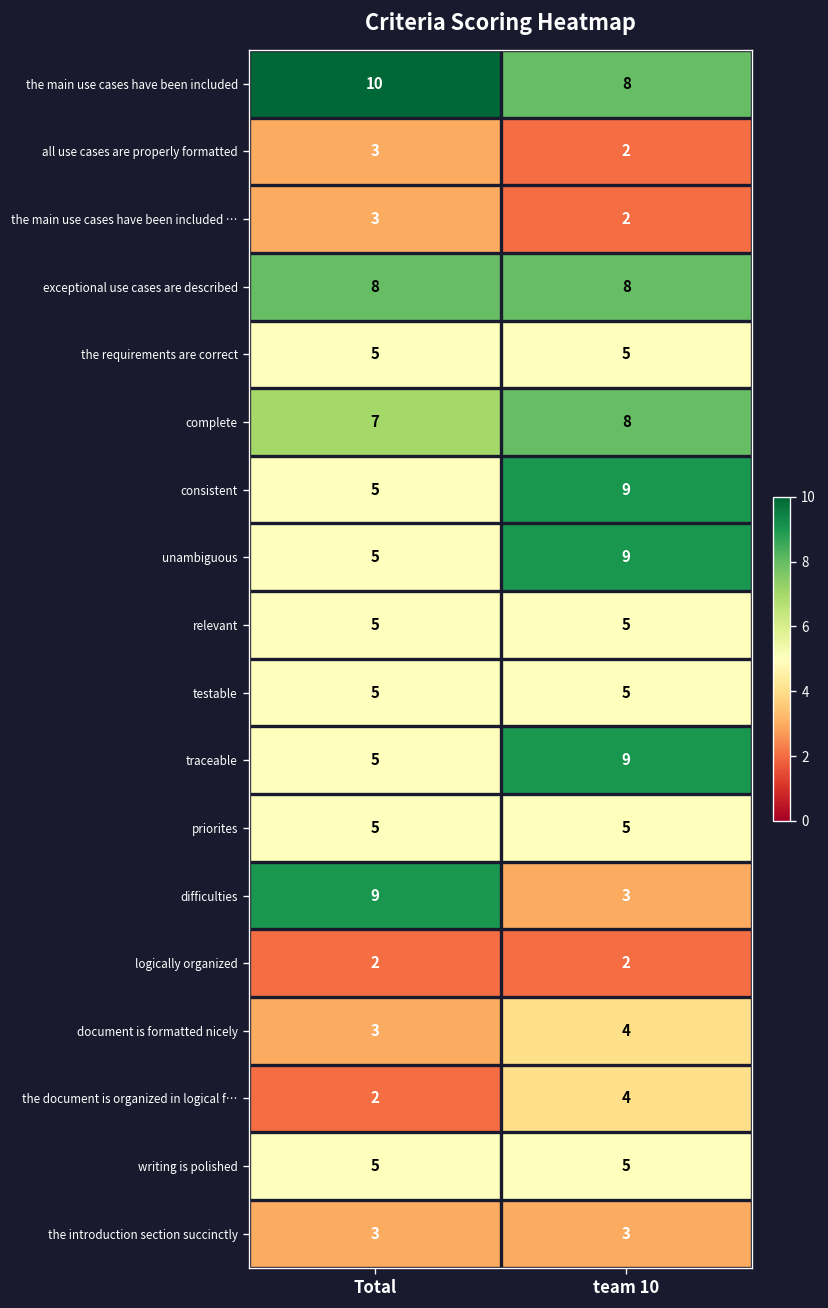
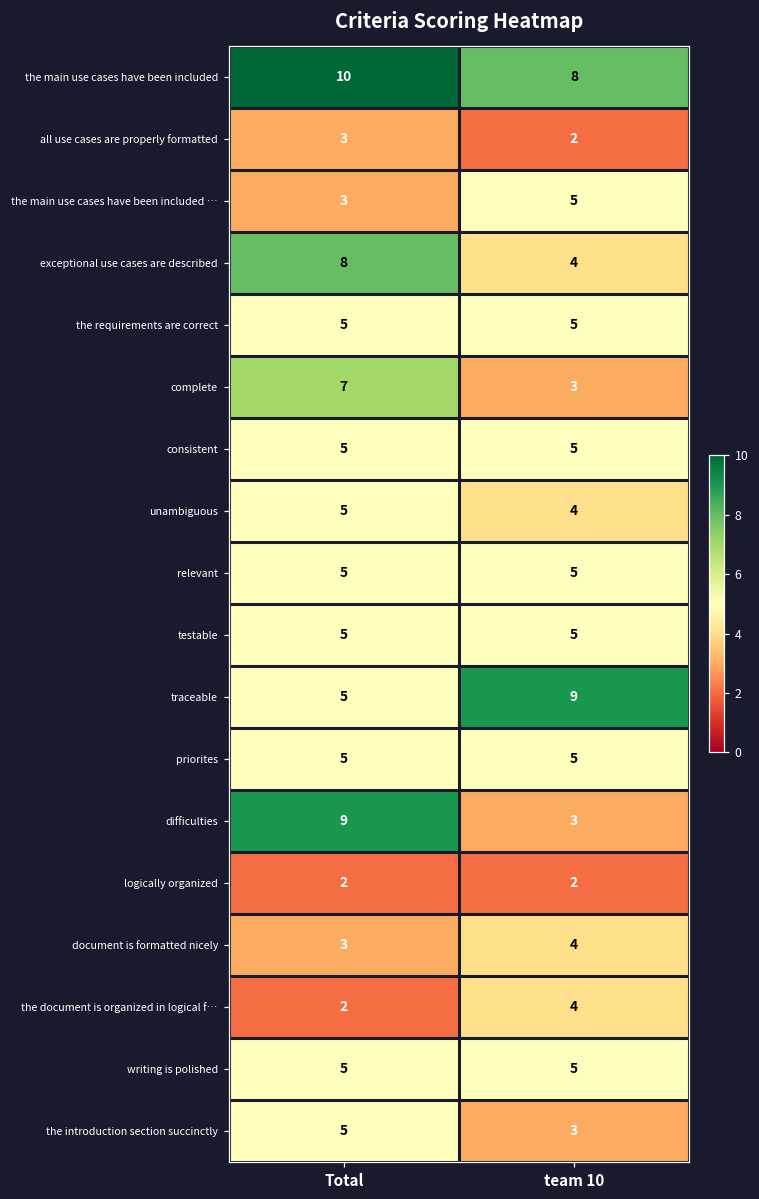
the main use cases have been included …, team 10: 2 -> 5
exceptional use cases are described, team 10: 8 -> 4
complete, team 10: 8 -> 3
consistent, team 10: 9 -> 5
unambiguous, team 10: 9 -> 4
the introduction section succinctly, Total: 3 -> 5
